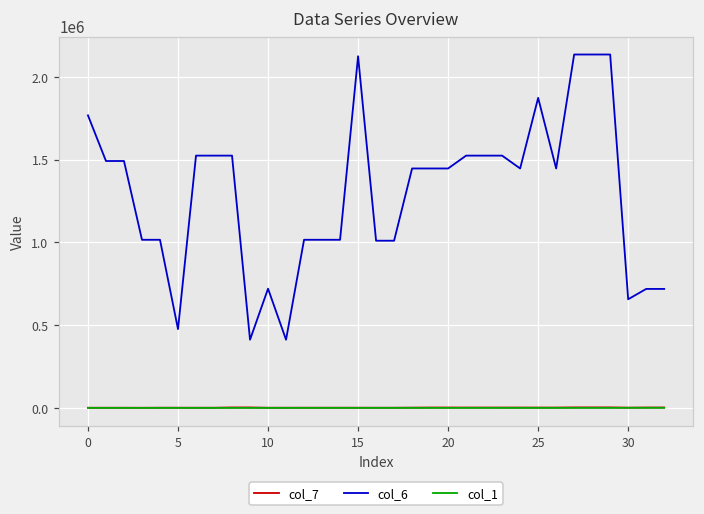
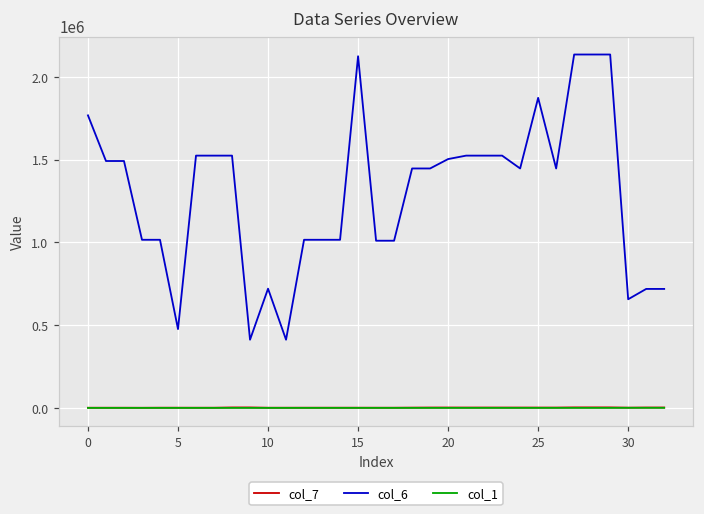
col_6, 20: 1450000 -> 1500000
